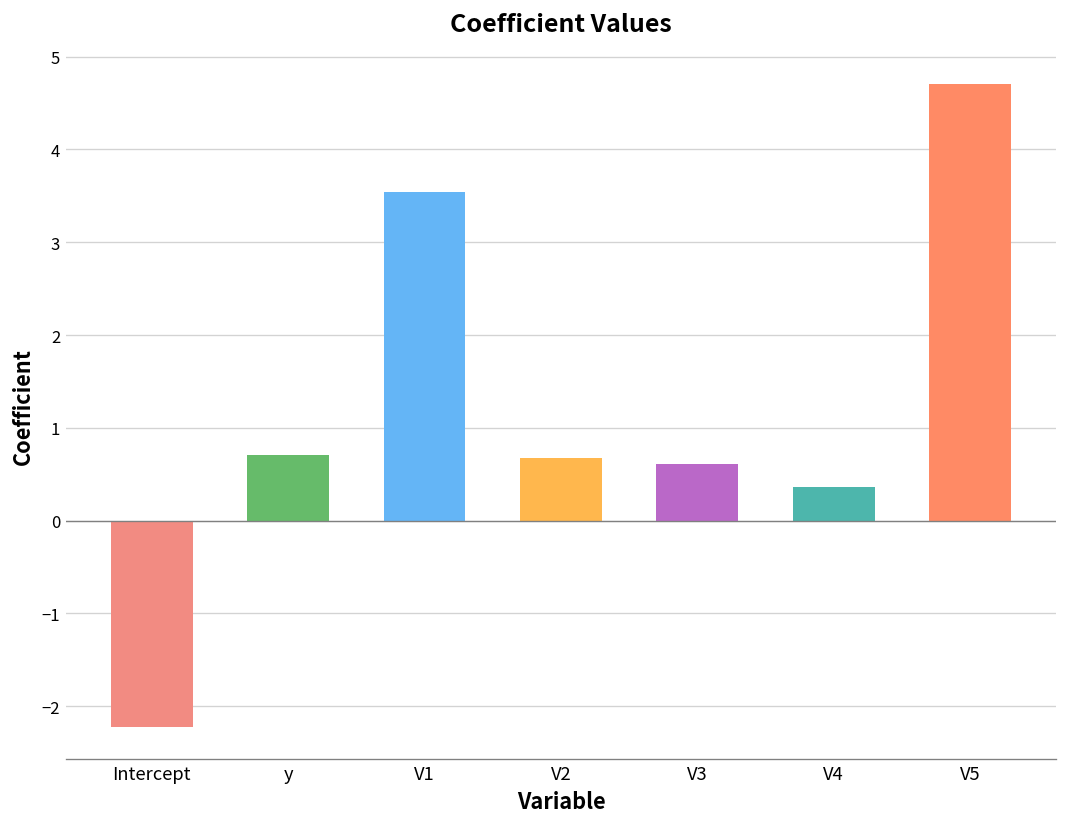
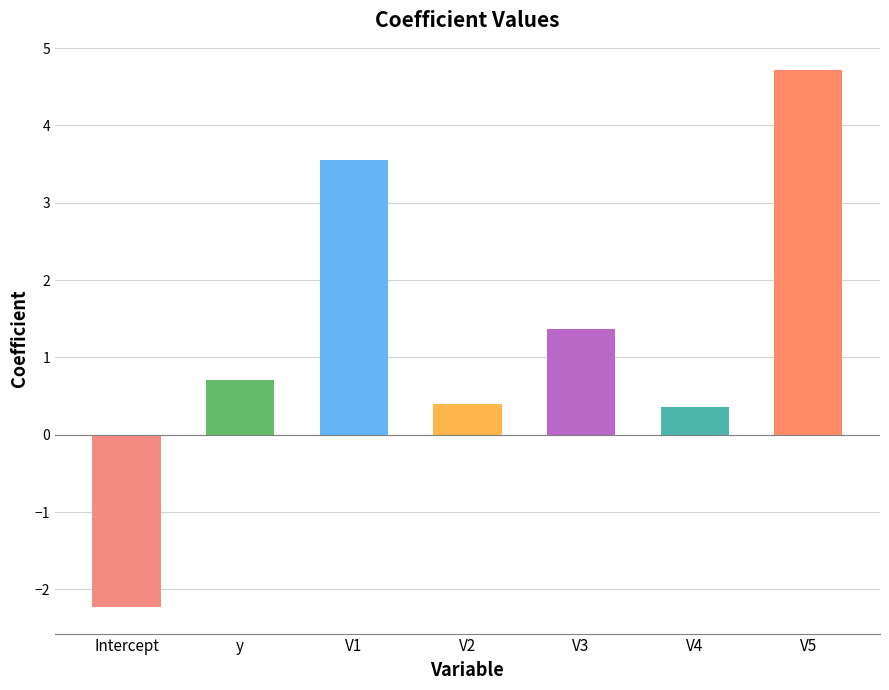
V2: 0.7 -> 0.4
V3: 0.6 -> 1.4
